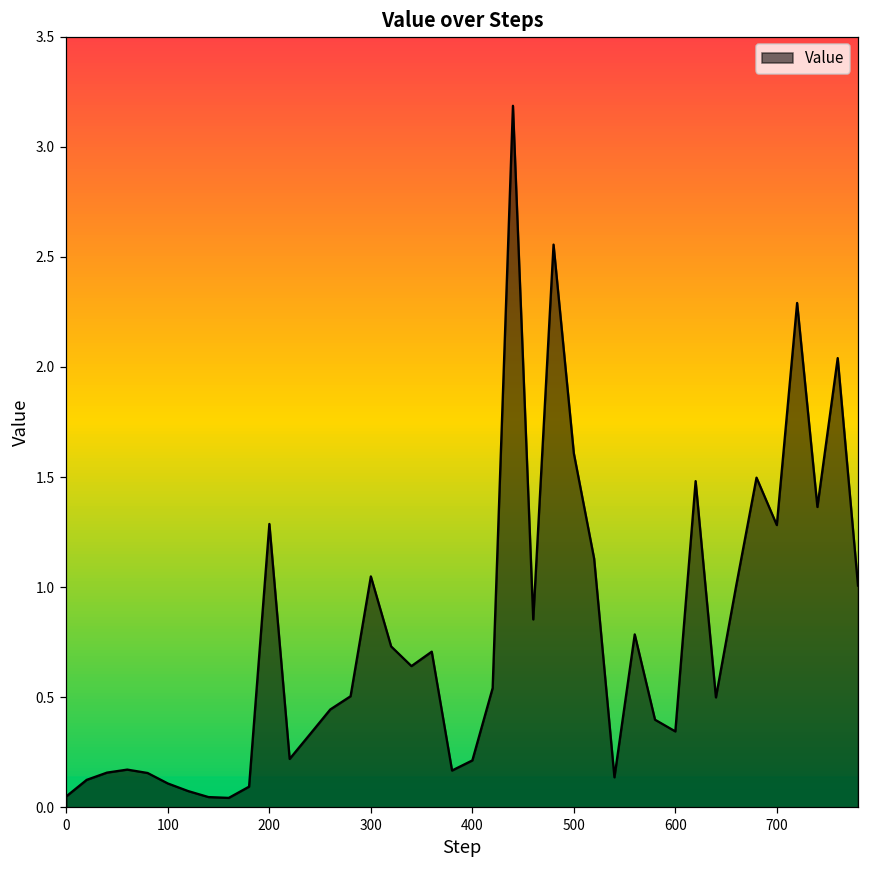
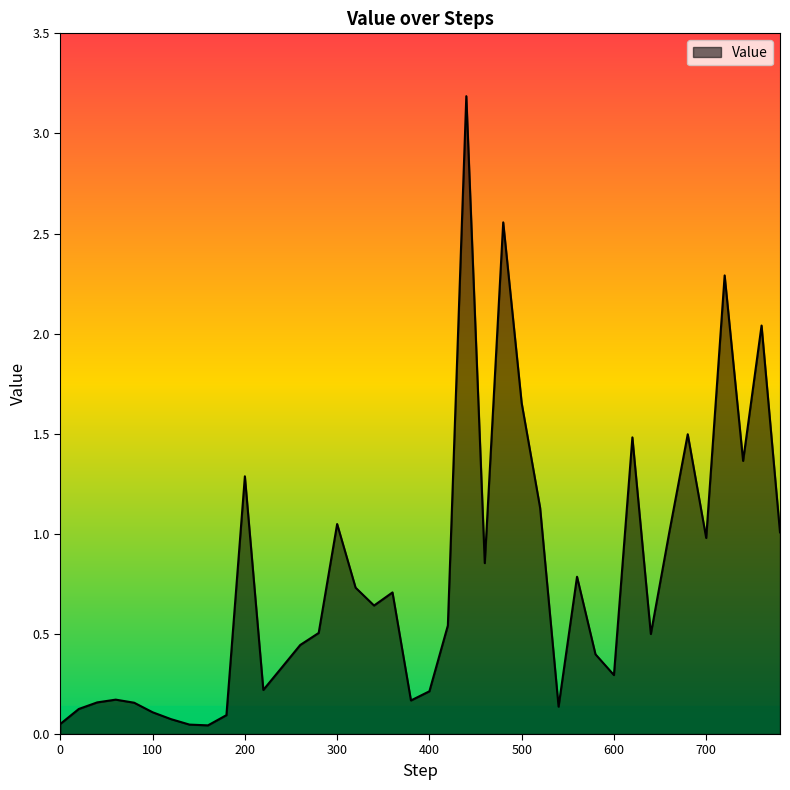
500: 1.61 -> 1.65
600: 0.35 -> 0.29
700: 1.28 -> 0.98
